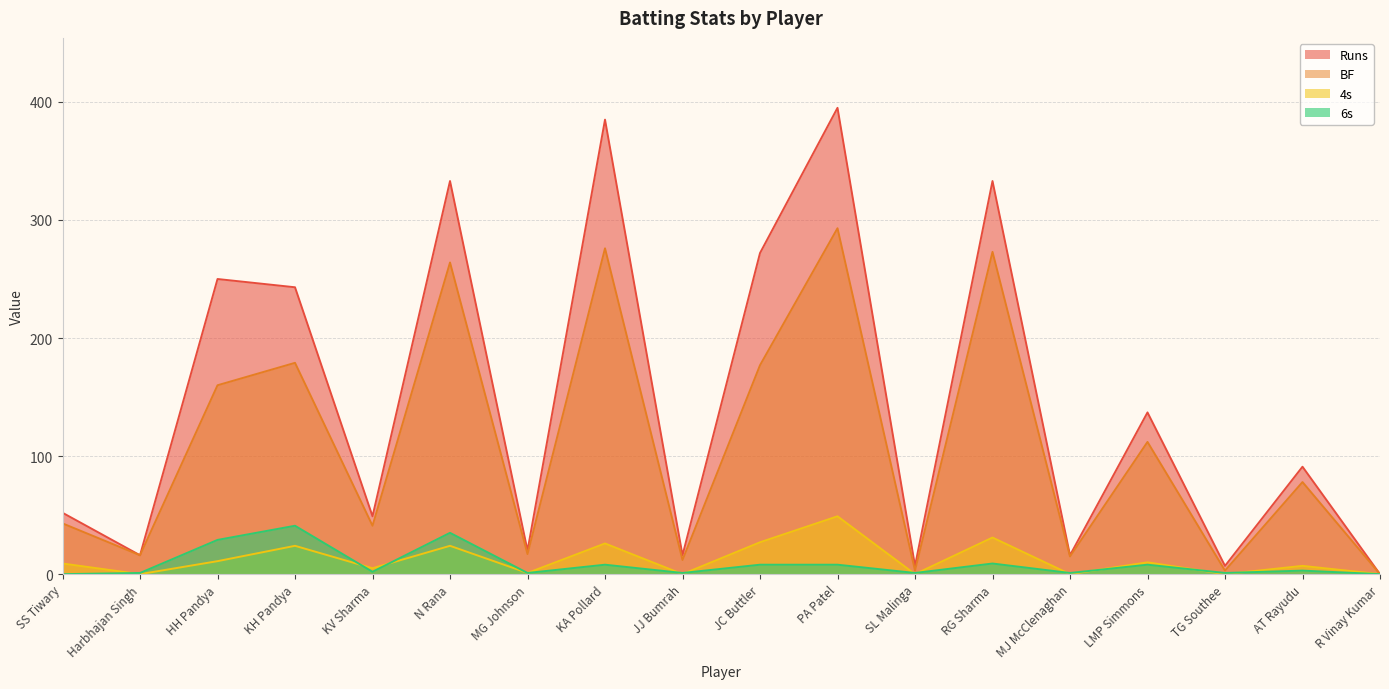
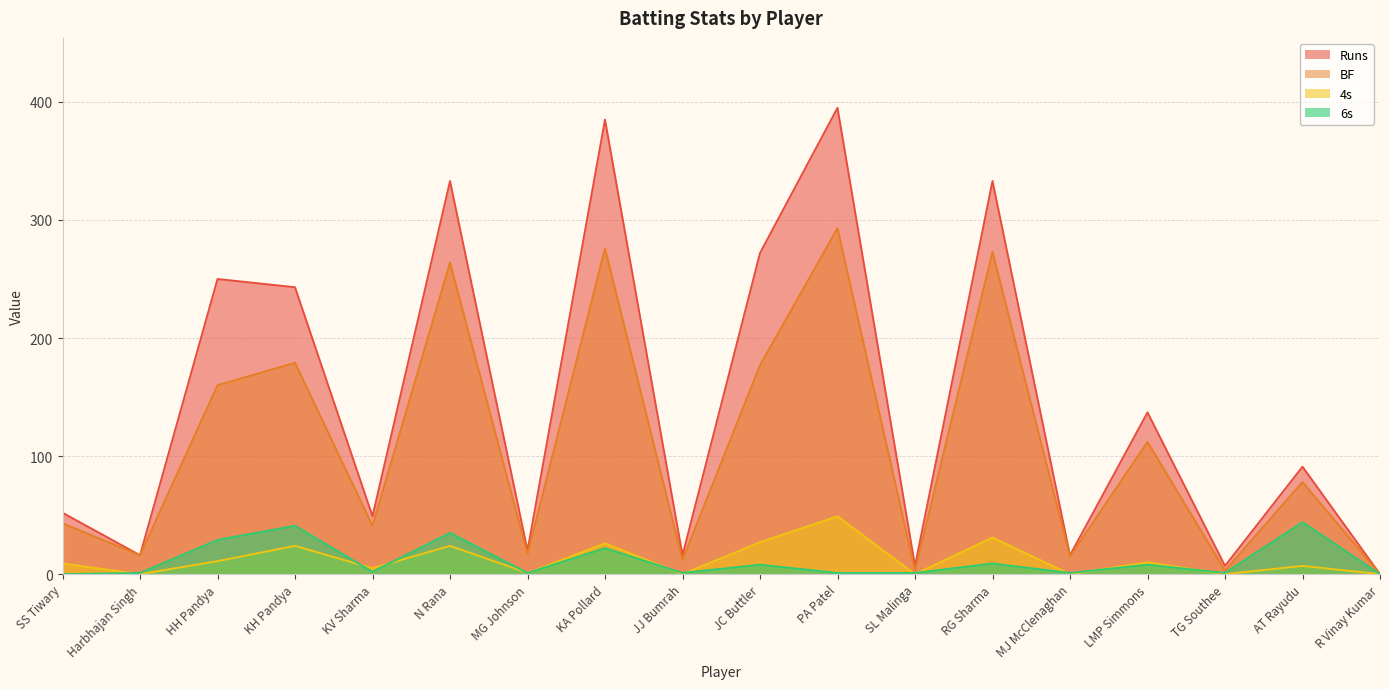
6s, KA Pollard: 8 -> 22
6s, PA Patel: 8 -> 1
6s, AT Rayudu: 3 -> 44
